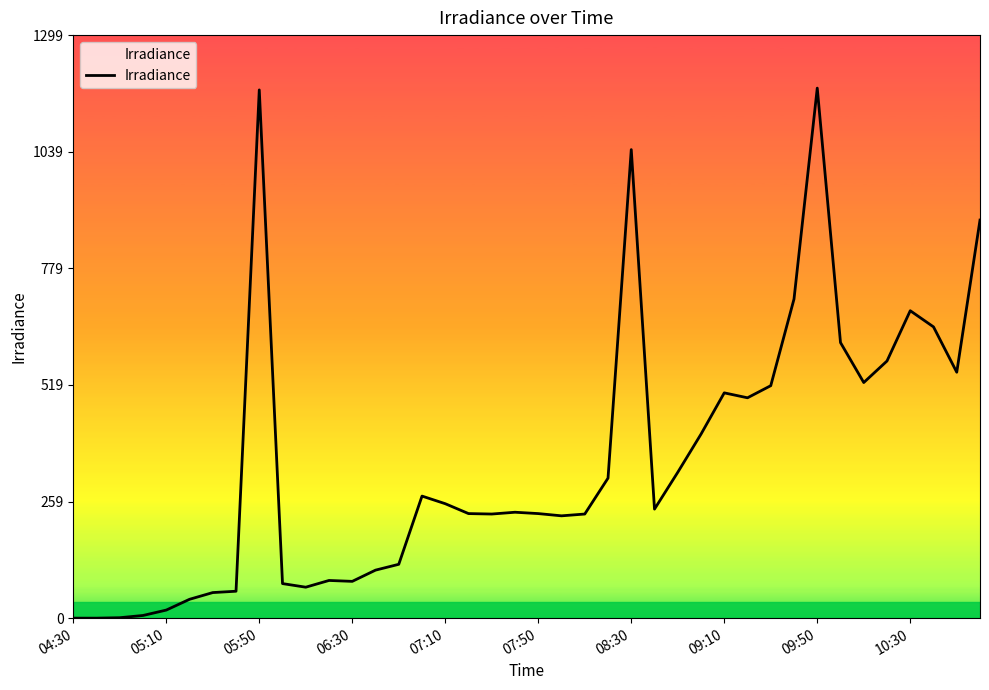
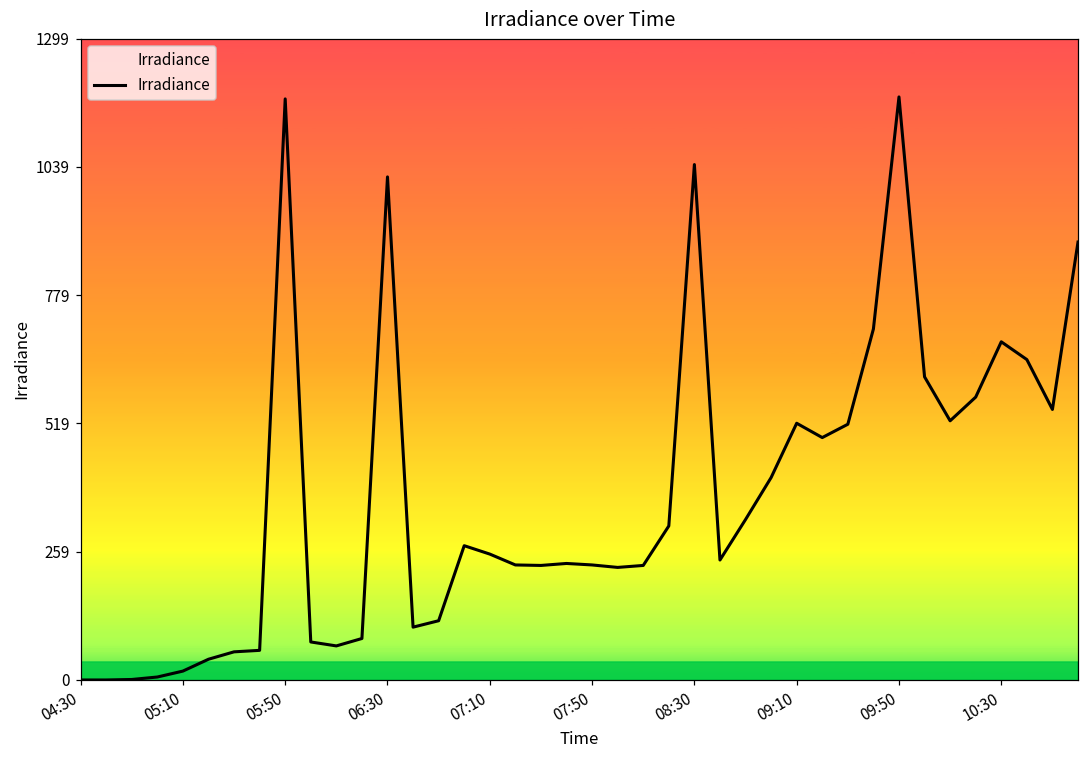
06:30: 80 -> 1020
09:10: 500 -> 520
